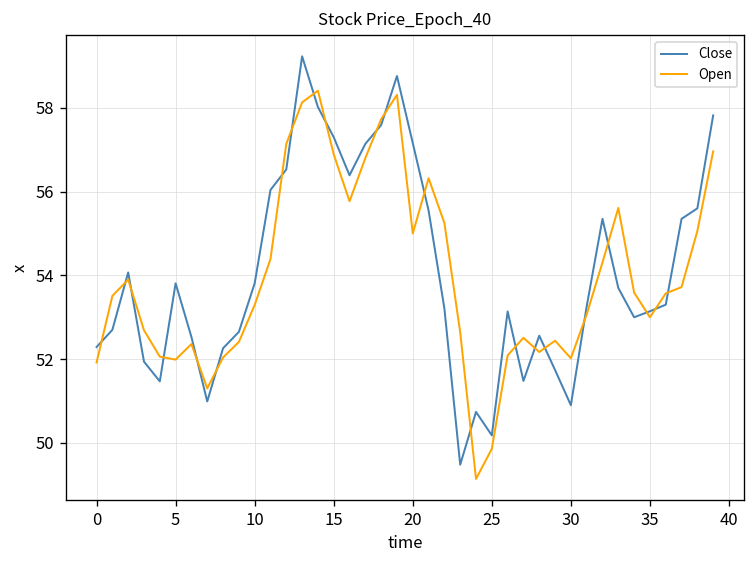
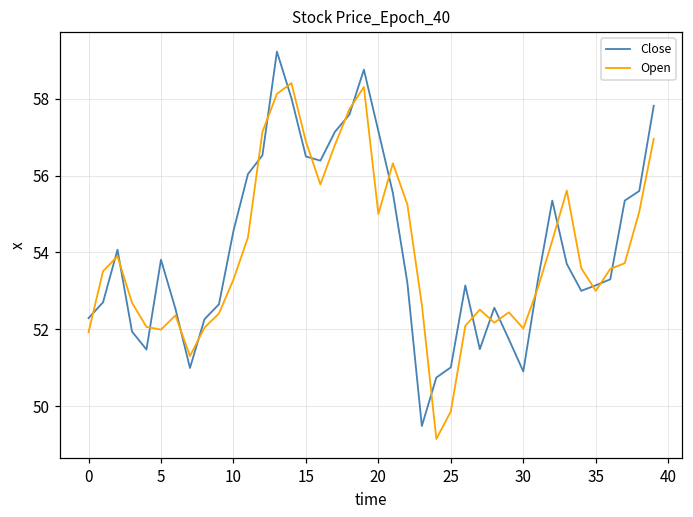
Close, 10: 53.8 -> 54.6
Close, 15: 57.3 -> 56.5
Close, 25: 50.2 -> 51.0
